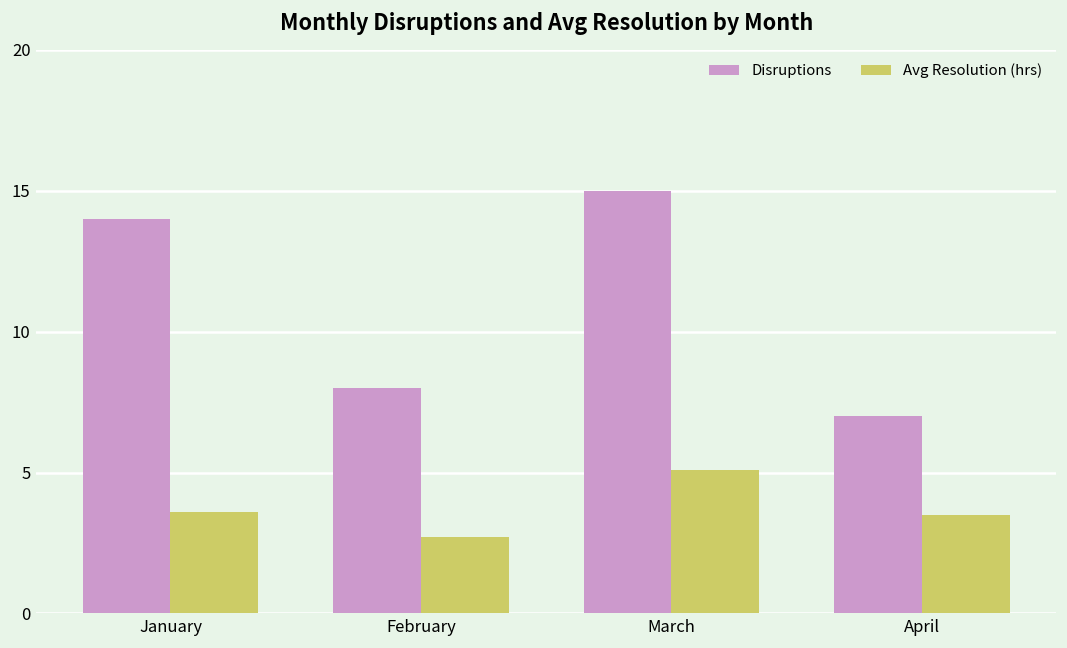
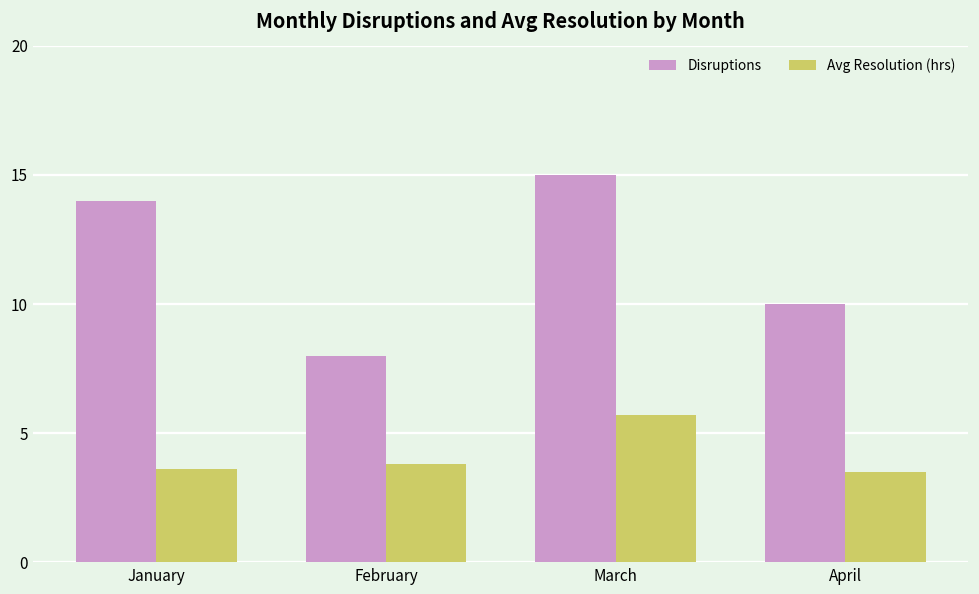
Avg Resolution (hrs), February: 2.7 -> 3.8
Avg Resolution (hrs), March: 5.1 -> 5.7
Disruptions, April: 7 -> 10
